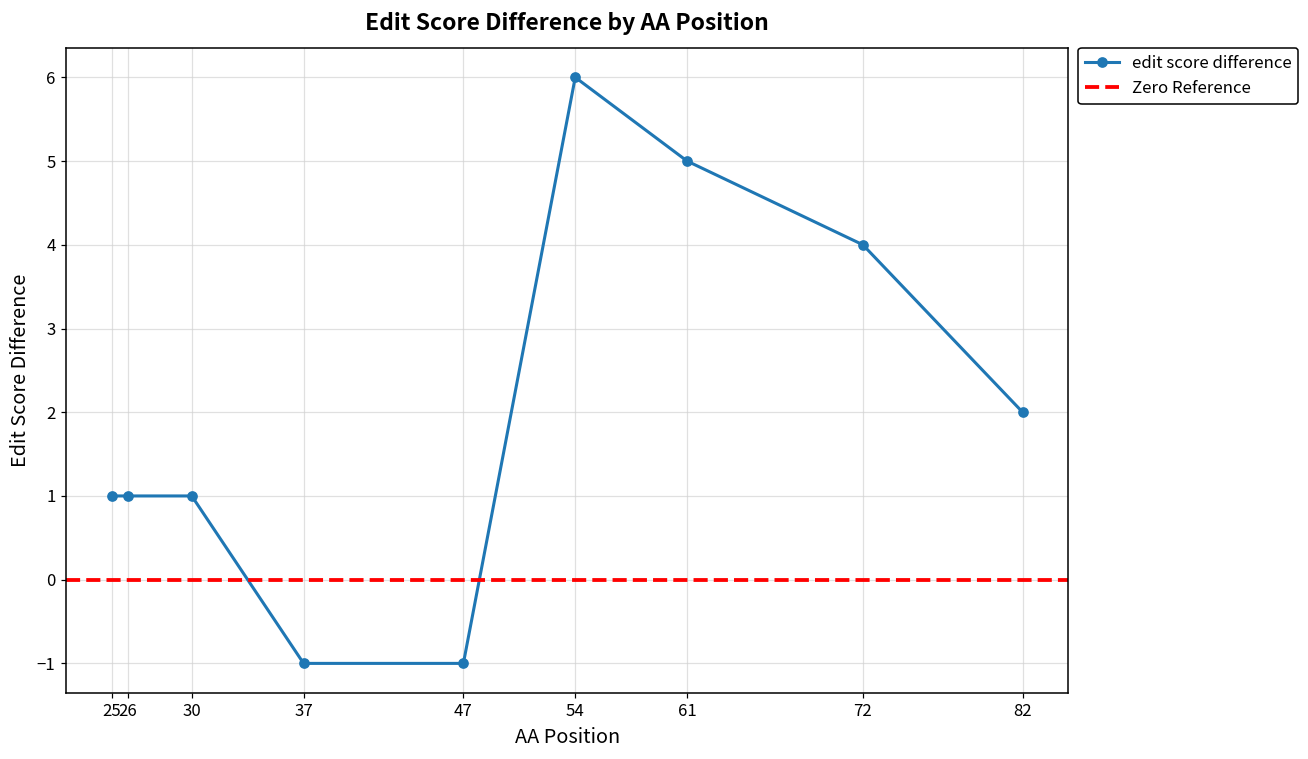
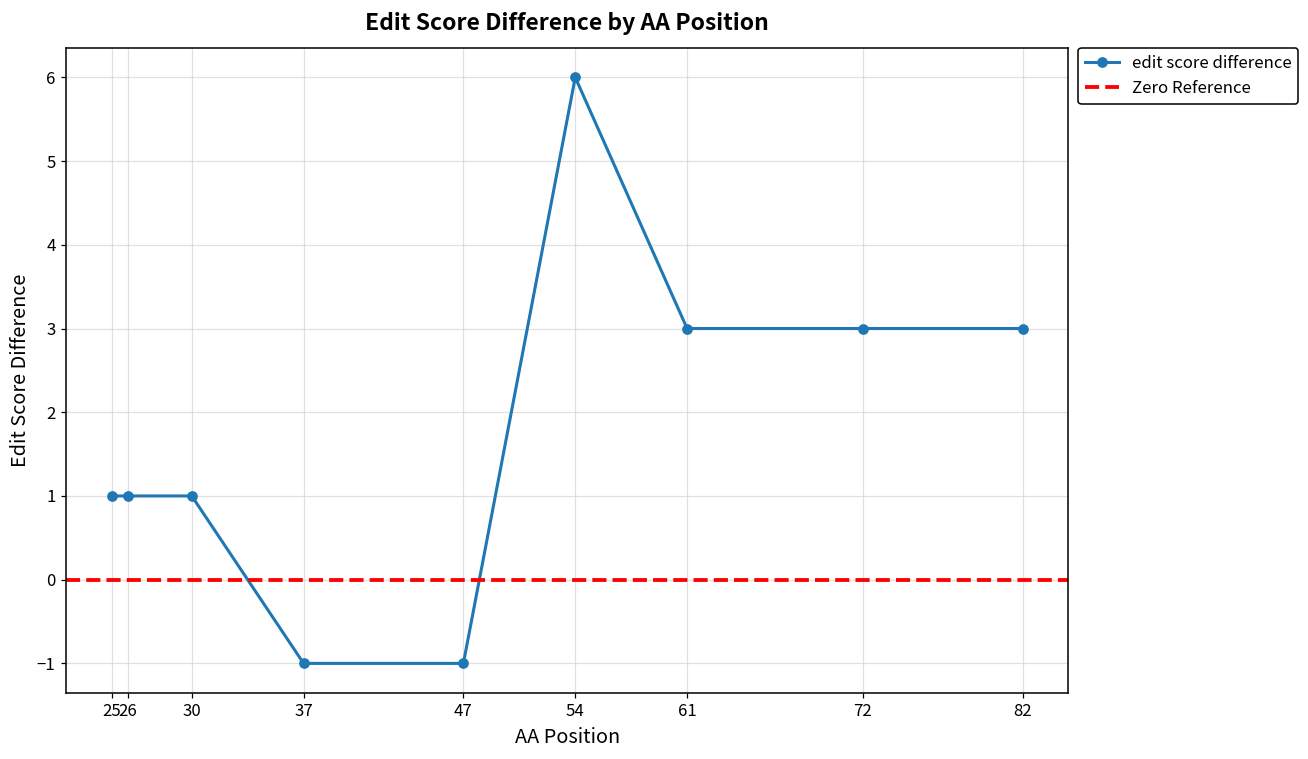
61: 5 -> 3
72: 4 -> 3
82: 2 -> 3
